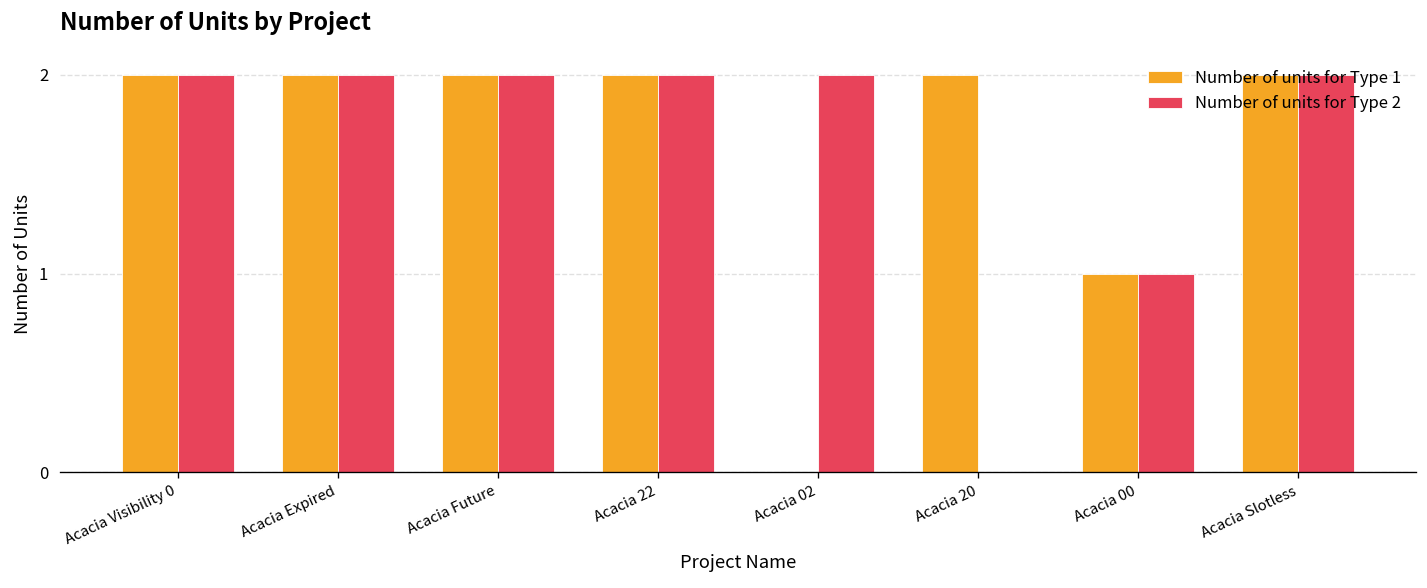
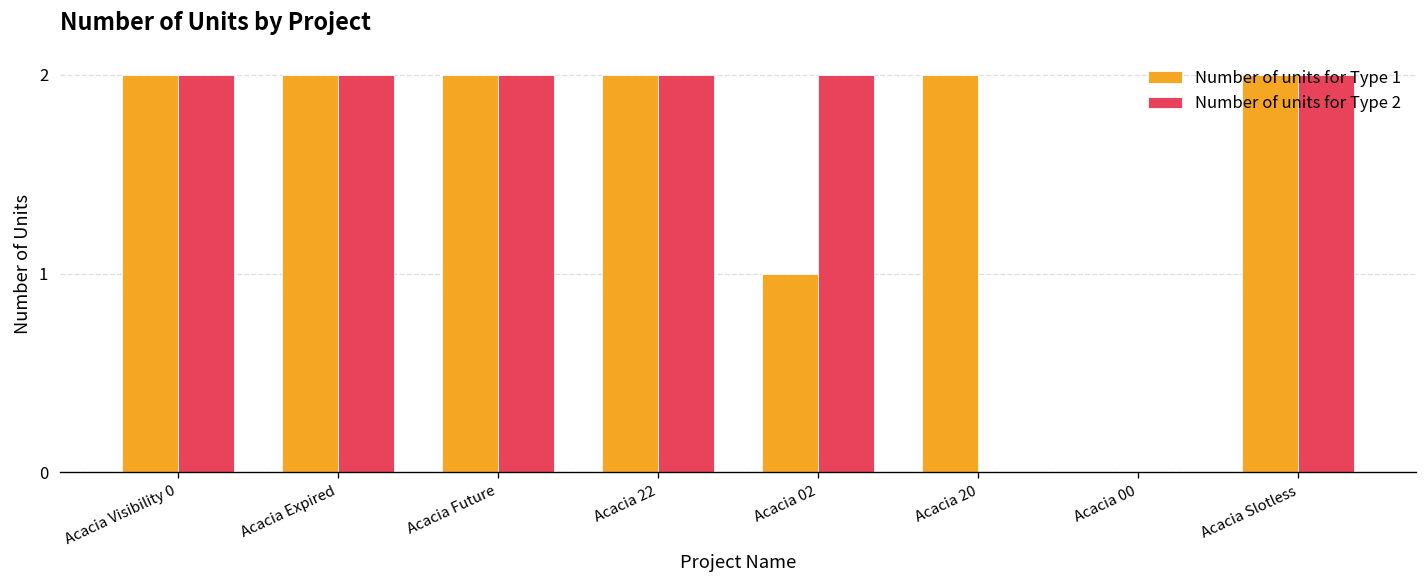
Number of units for Type 1, Acacia 02: 0 -> 1
Number of units for Type 1, Acacia 00: 1 -> 0
Number of units for Type 2, Acacia 00: 1 -> 0
